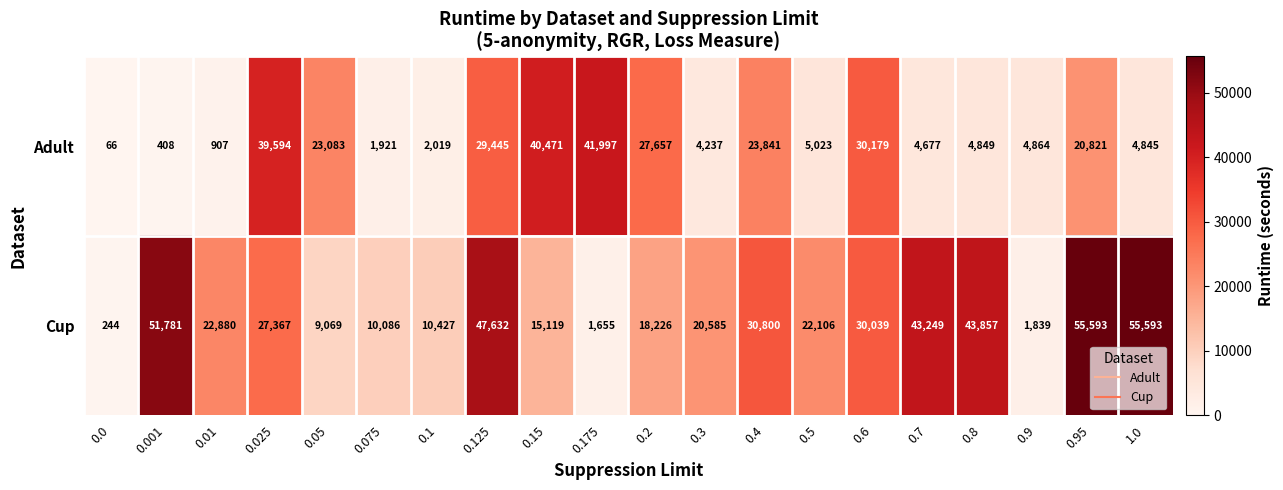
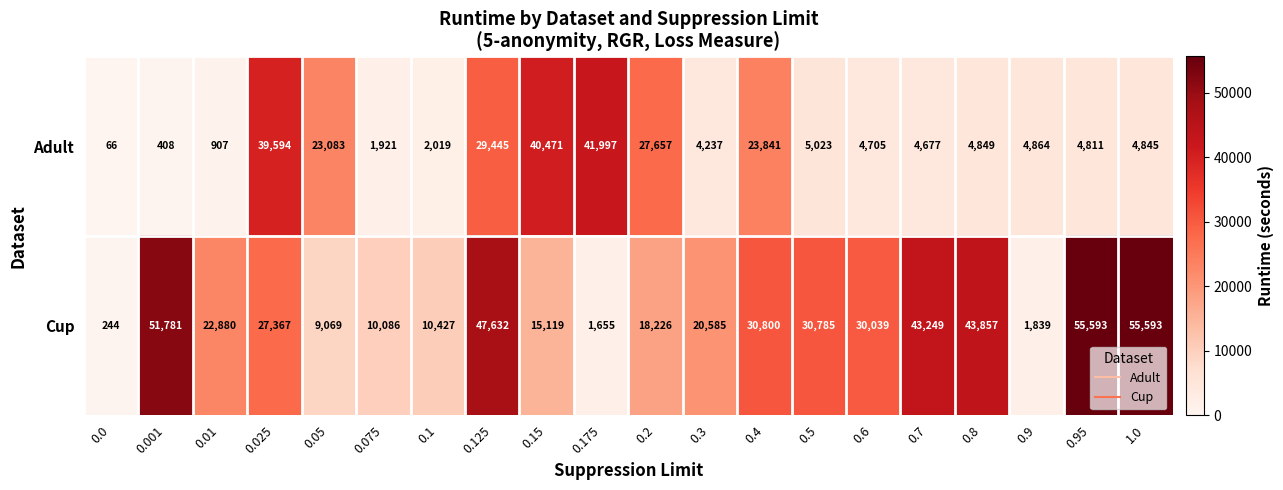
Adult, 0.6: 30,179 -> 4,705
Adult, 0.95: 20,821 -> 4,811
Cup, 0.5: 22,106 -> 30,785
